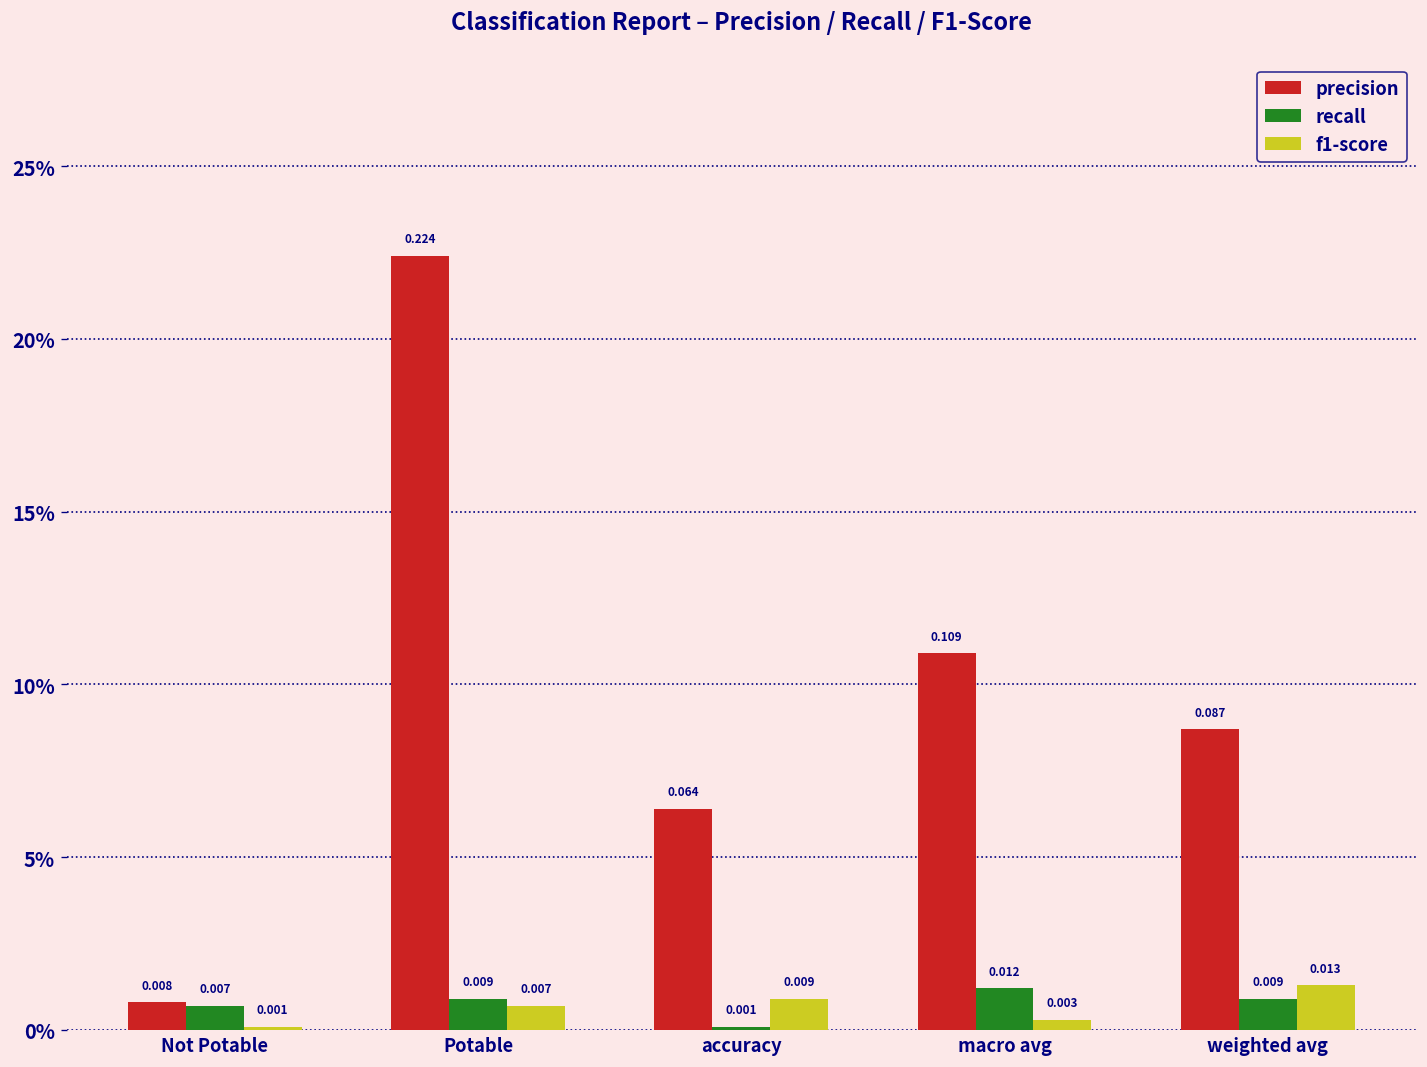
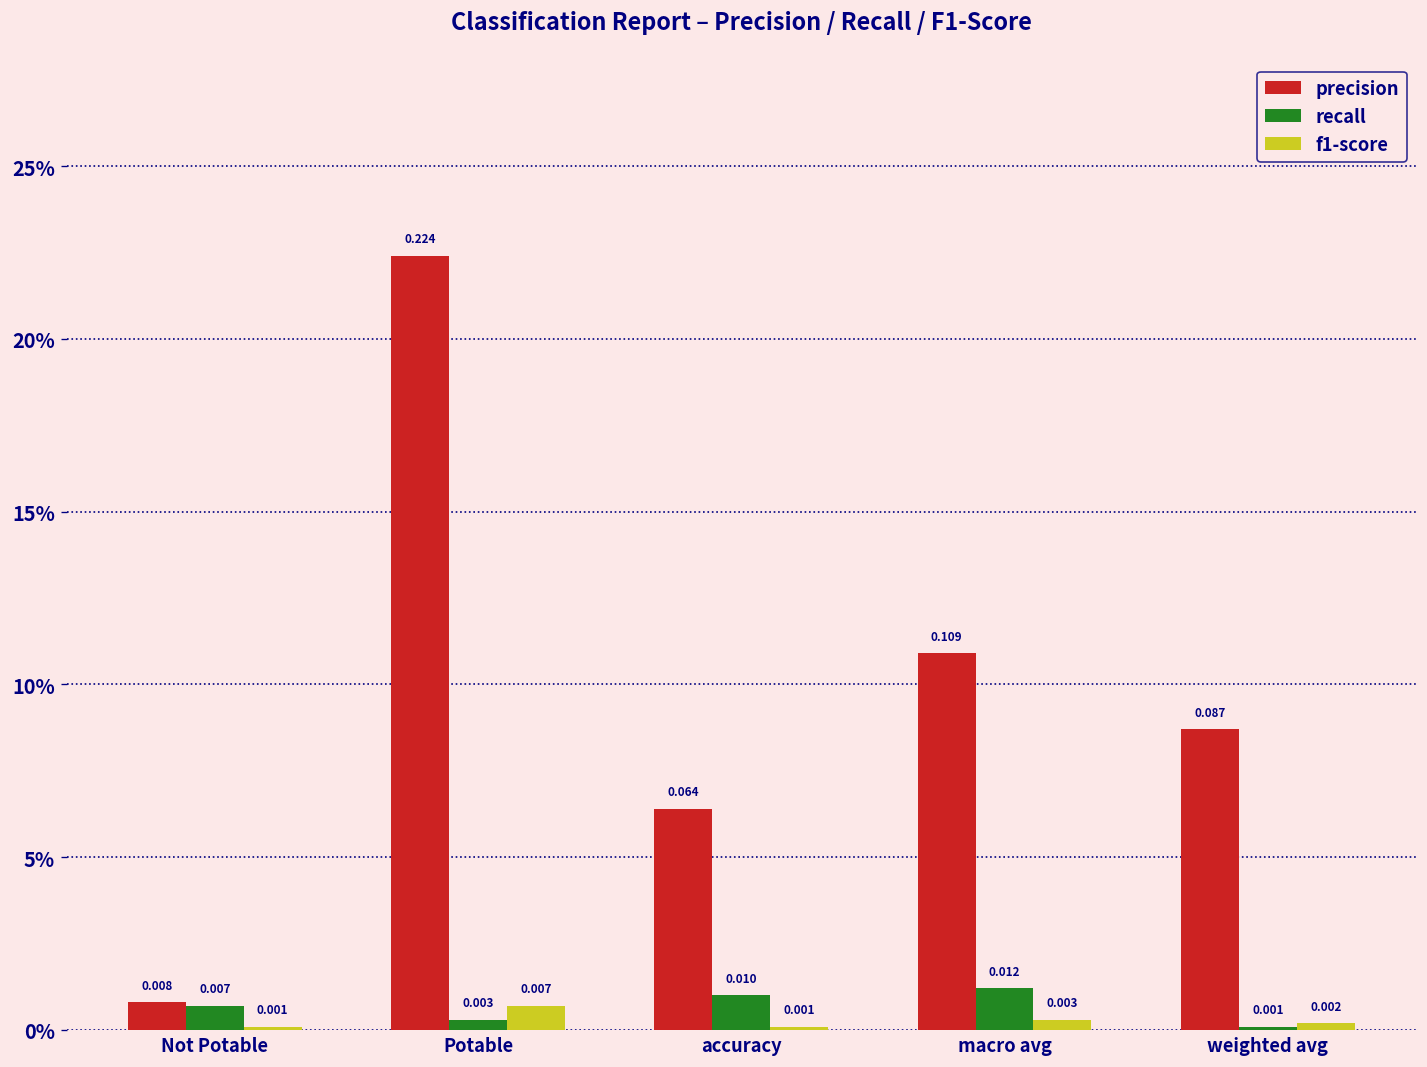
recall, Potable: 0.009 -> 0.003
recall, accuracy: 0.001 -> 0.010
f1-score, accuracy: 0.009 -> 0.001
recall, weighted avg: 0.009 -> 0.001
f1-score, weighted avg: 0.013 -> 0.002
